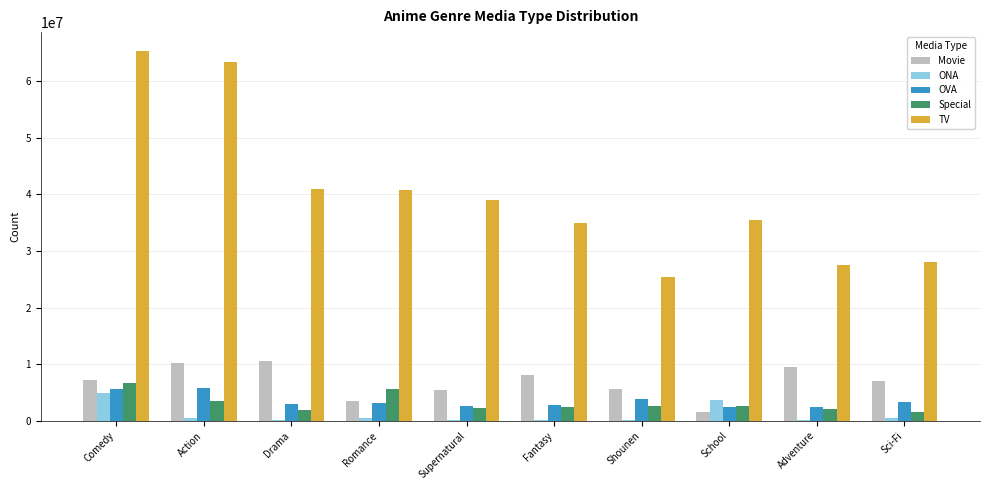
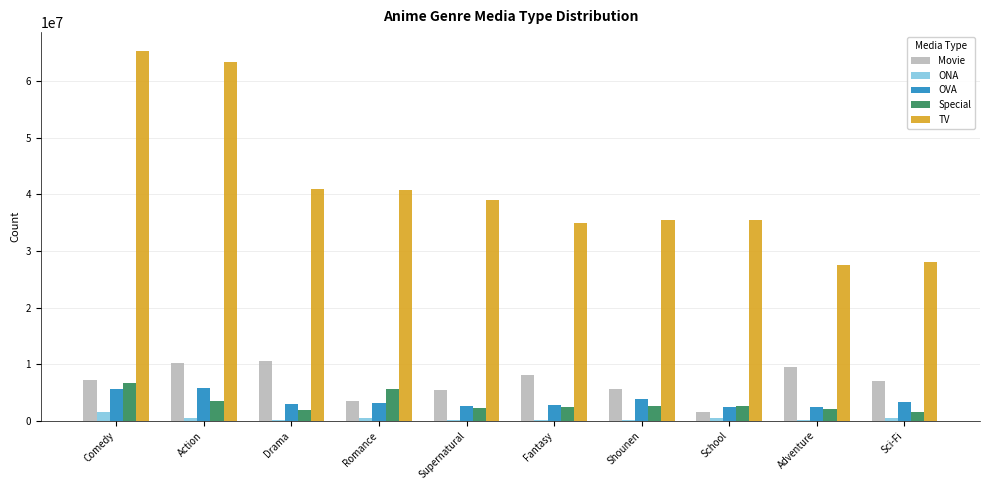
ONA, Comedy: 5000000 -> 1000000
TV, Shounen: 25000000 -> 36000000
ONA, School: 4000000 -> 1000000
